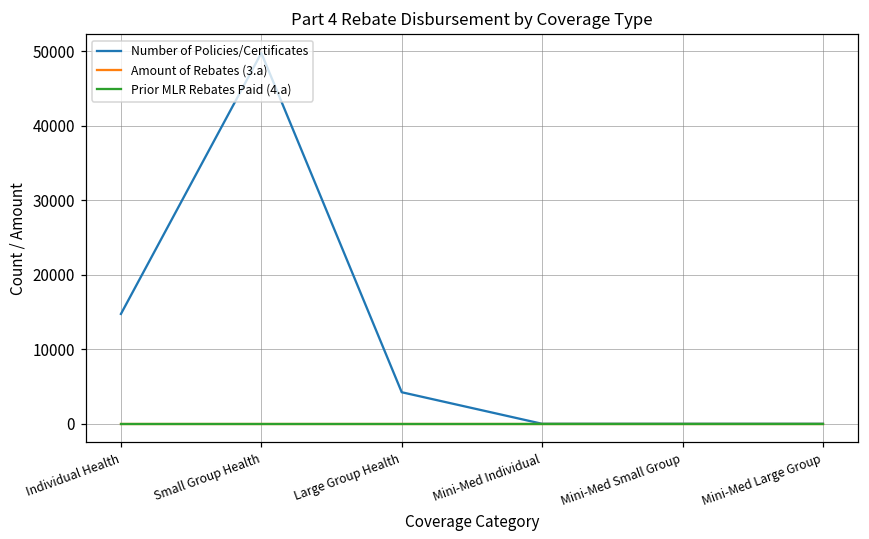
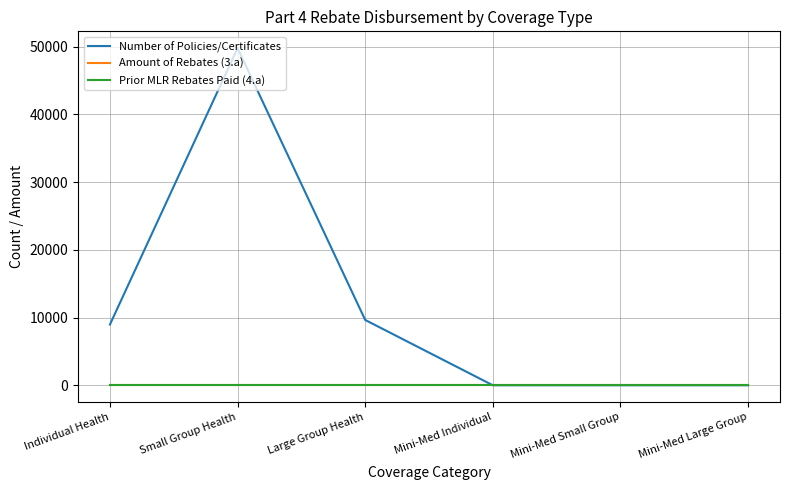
Number of Policies/Certificates, Individual Health: 15000 -> 9000
Number of Policies/Certificates, Large Group Health: 4000 -> 10000
